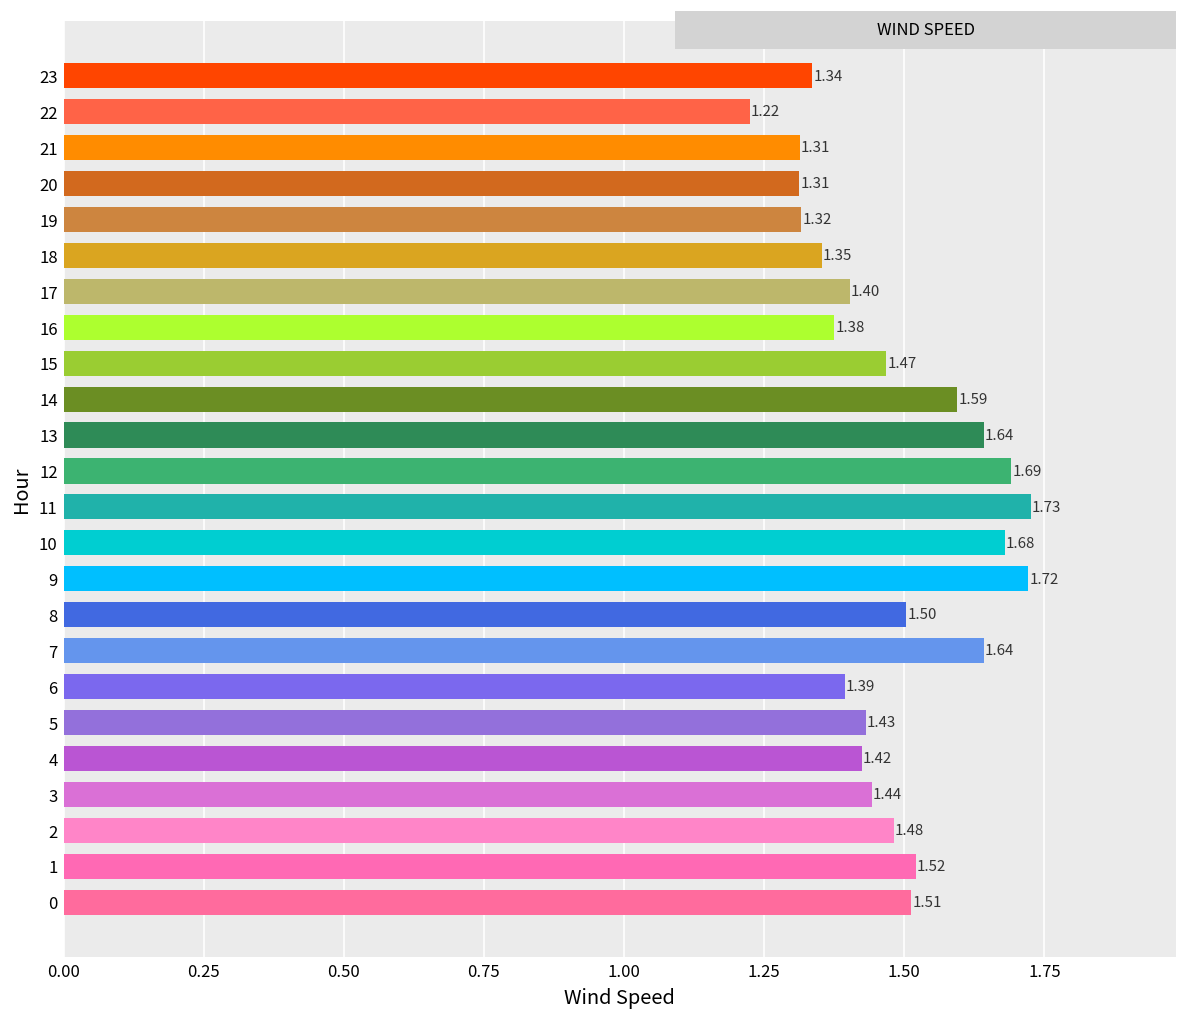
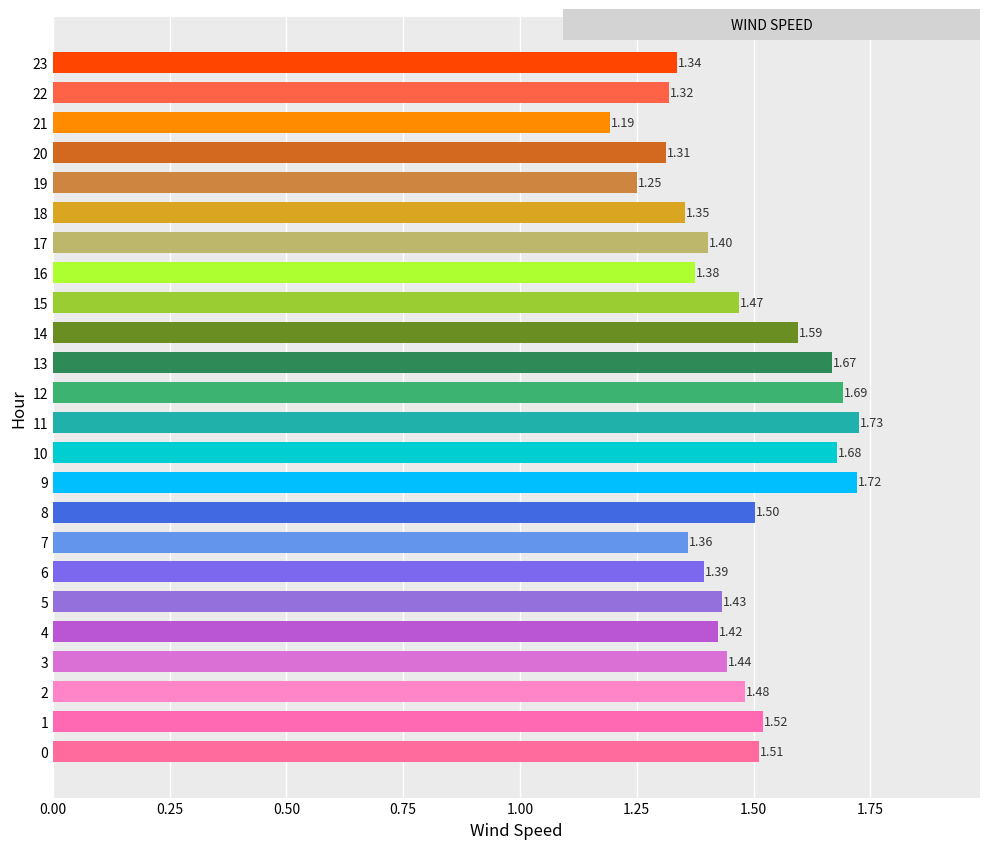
22: 1.22 -> 1.32
21: 1.31 -> 1.19
19: 1.32 -> 1.25
13: 1.64 -> 1.67
7: 1.64 -> 1.36
